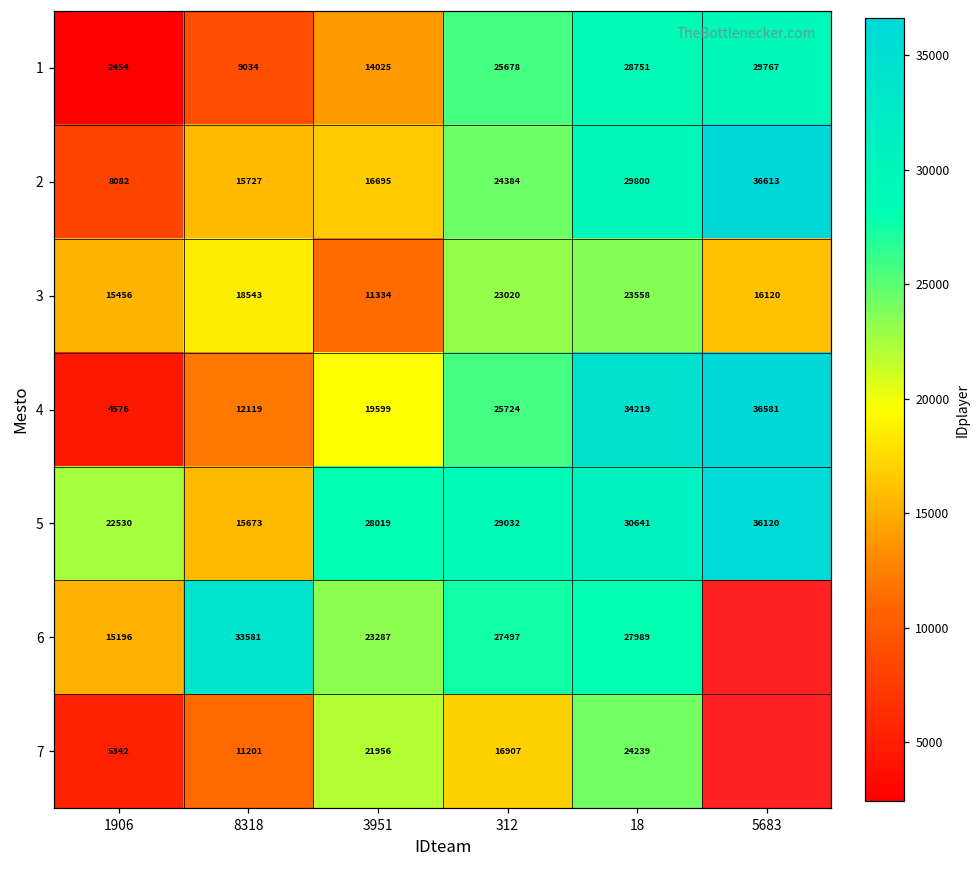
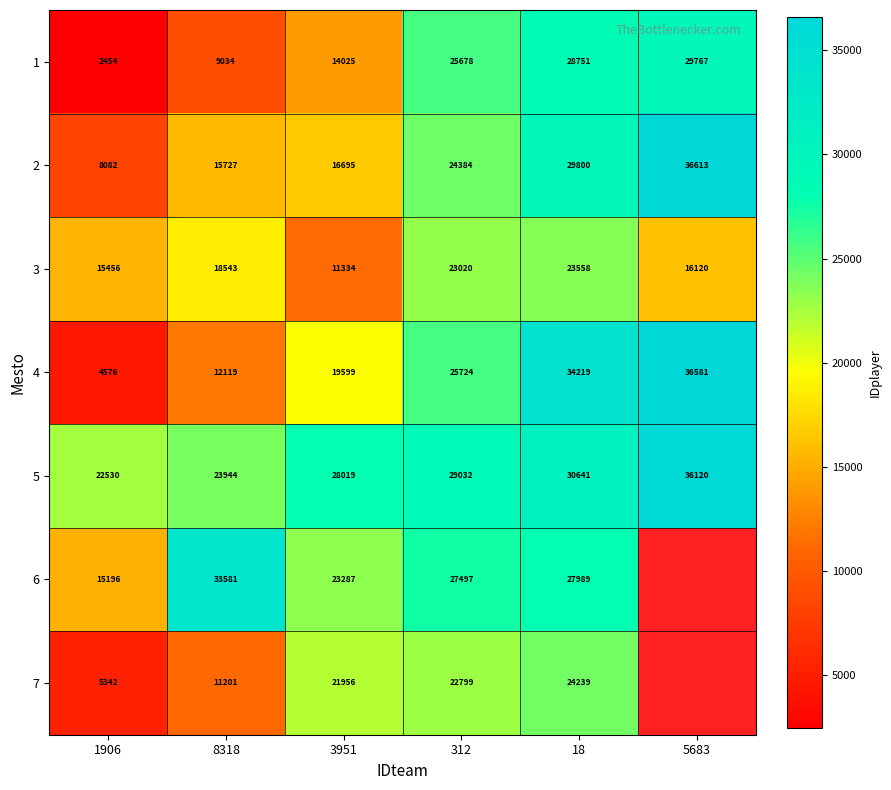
5, 8318: 15673 -> 23944
7, 312: 16907 -> 22799
